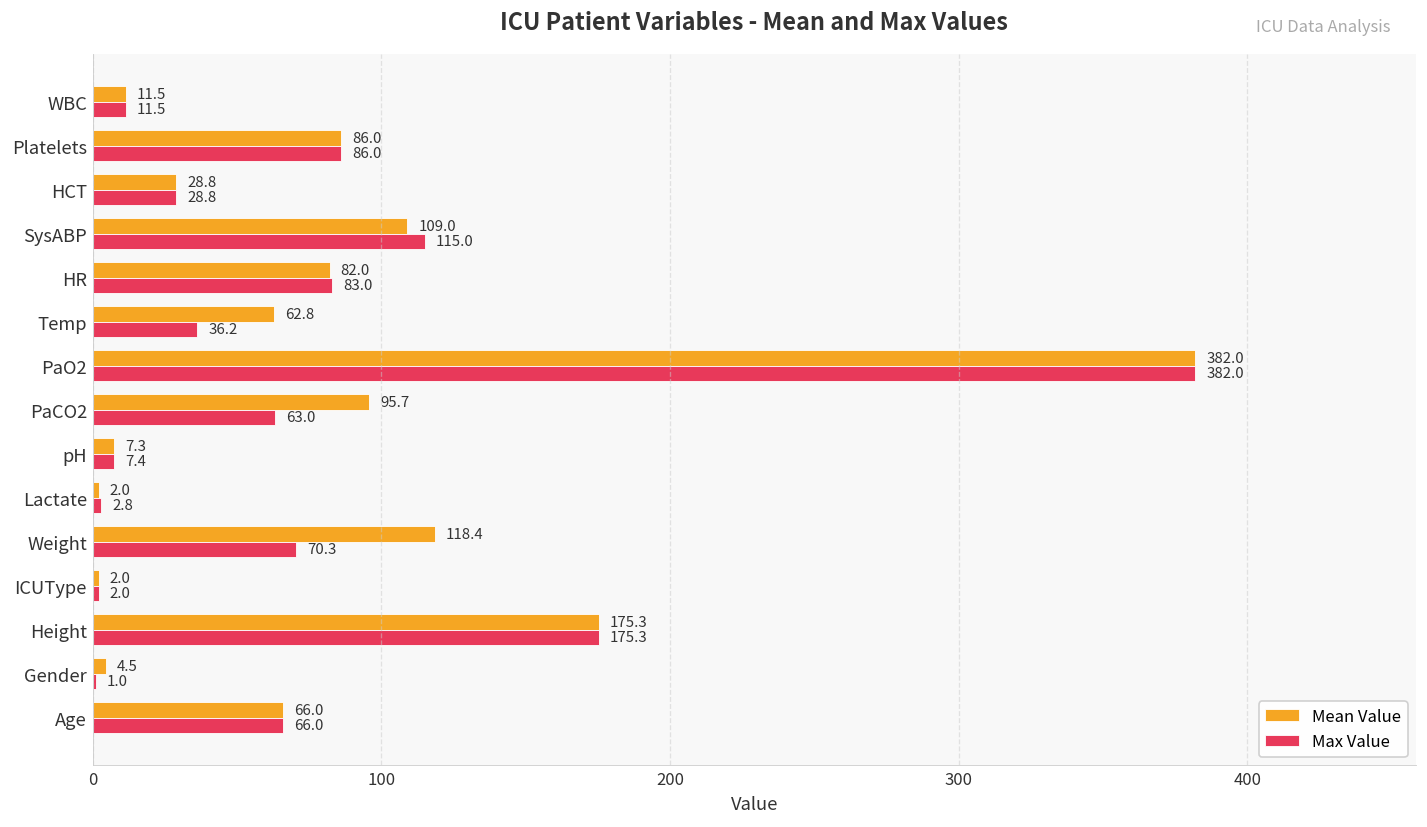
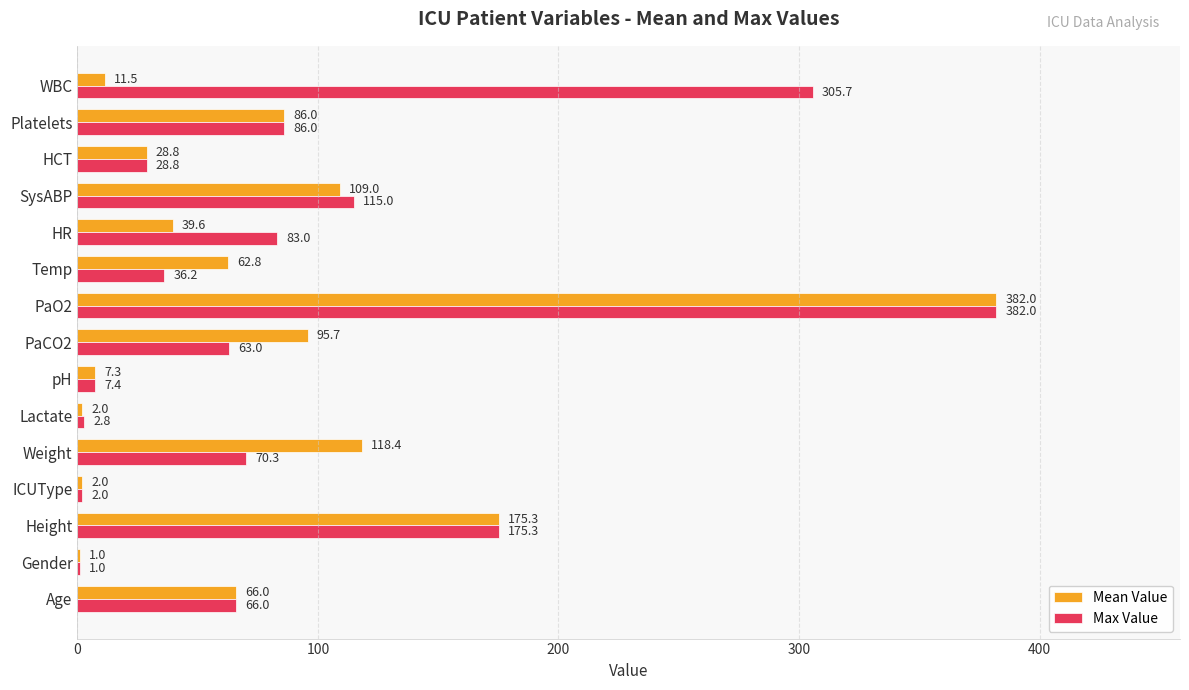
Max Value, WBC: 11.5 -> 305.7
Mean Value, HR: 82.0 -> 39.6
Mean Value, Gender: 4.5 -> 1.0
